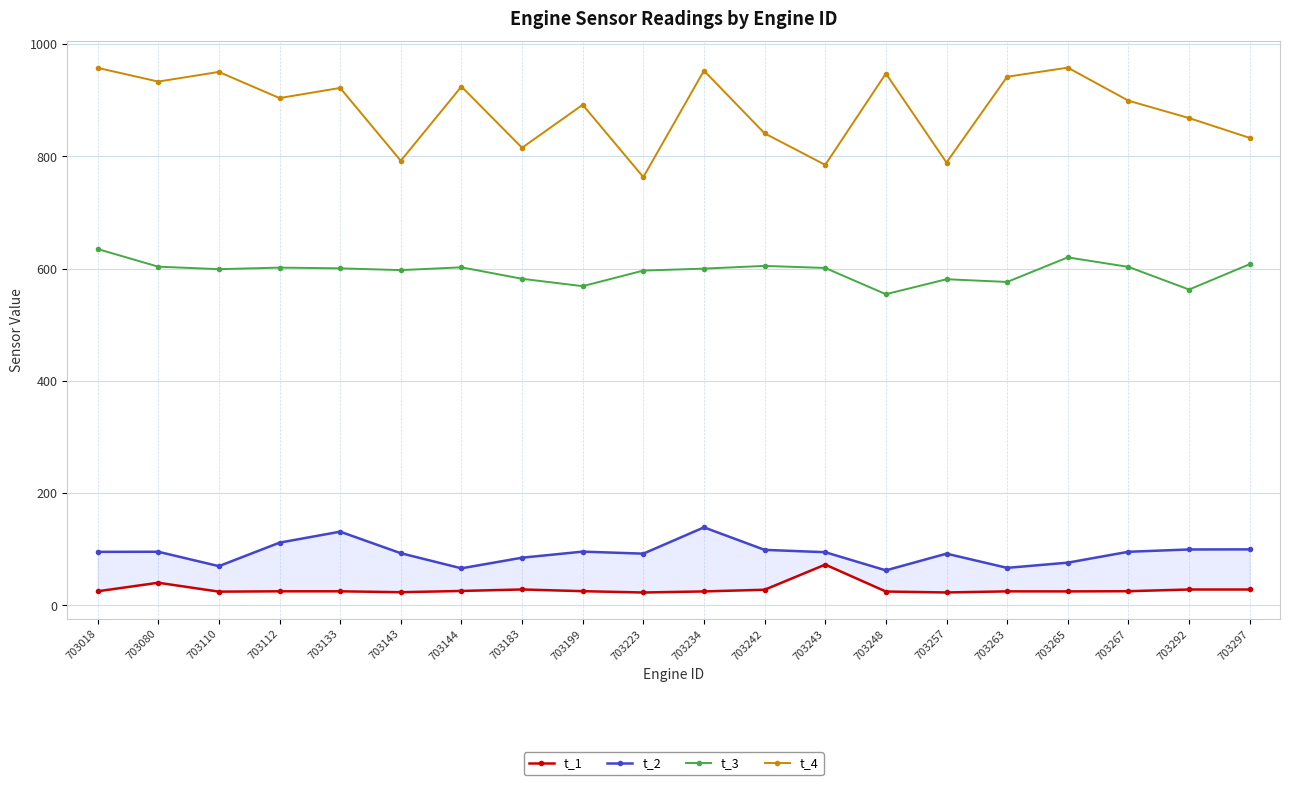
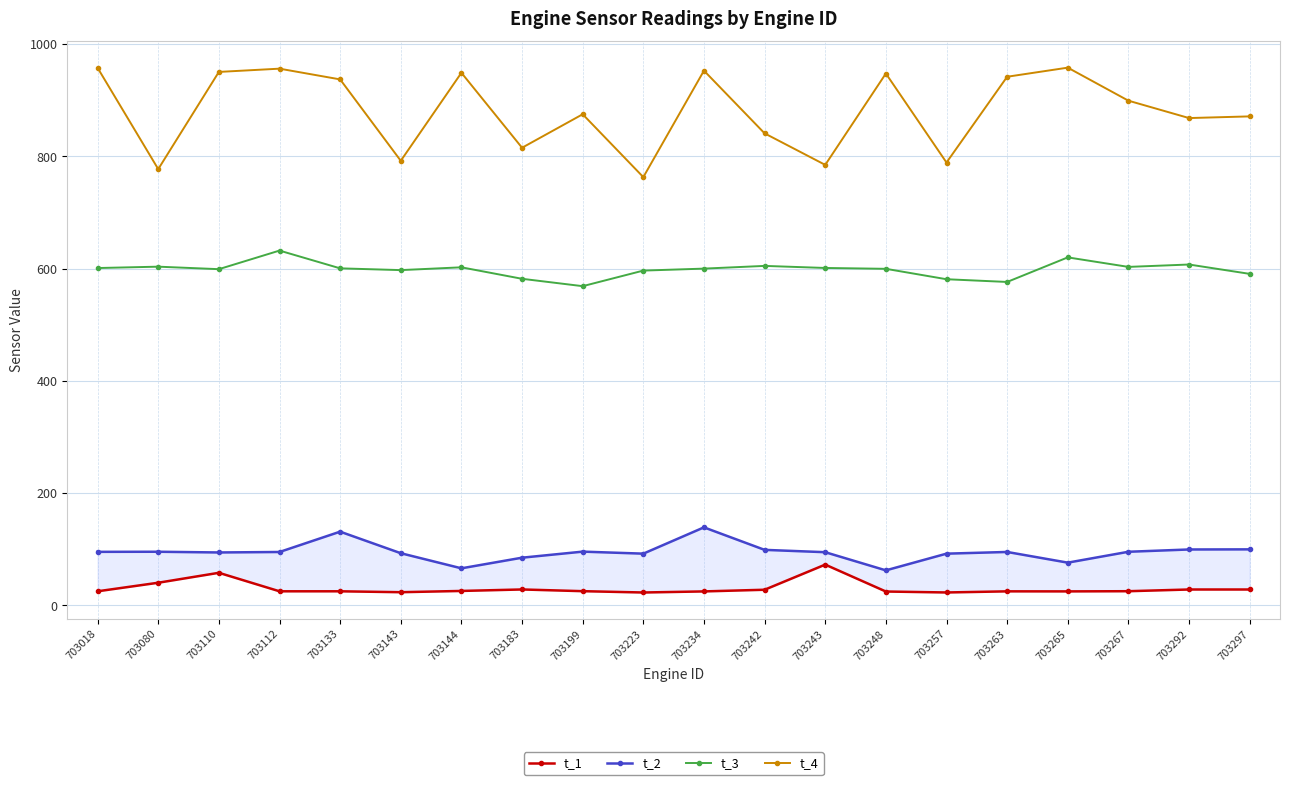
t_3, 703018: 630 -> 600
t_4, 703080: 930 -> 780
t_1, 703110: 20 -> 60
t_2, 703110: 70 -> 90
t_2, 703112: 110 -> 90
t_3, 703112: 600 -> 630
t_4, 703112: 900 -> 960
t_4, 703133: 920 -> 940
t_4, 703144: 920 -> 950
t_4, 703199: 890 -> 880
t_3, 703248: 550 -> 600
t_2, 703263: 70 -> 100
t_3, 703292: 560 -> 610
t_3, 703297: 610 -> 590
t_4, 703297: 830 -> 870
